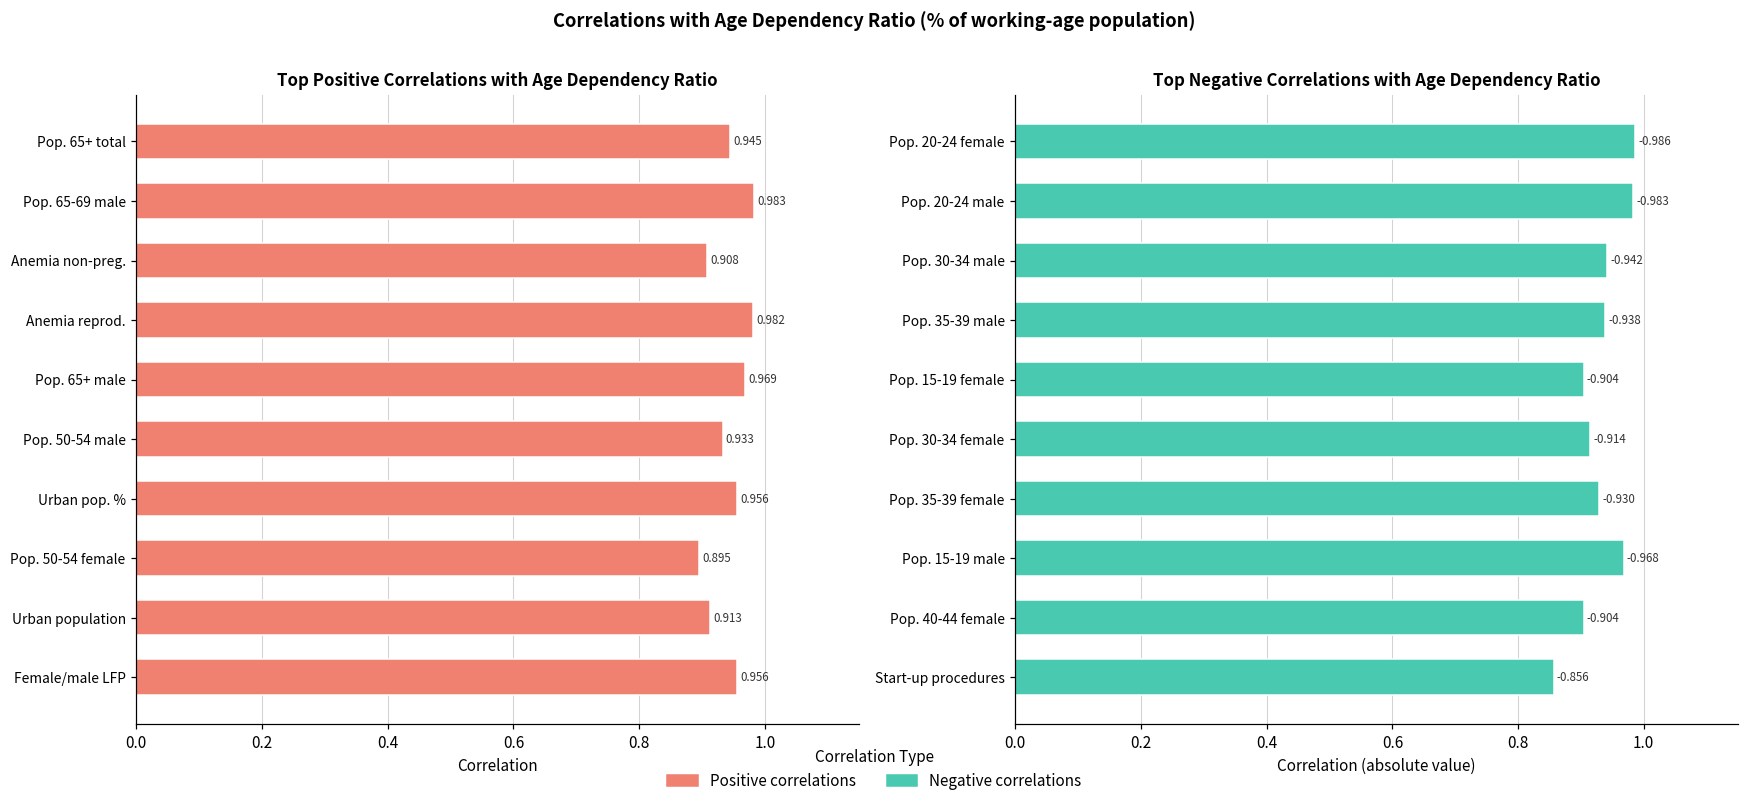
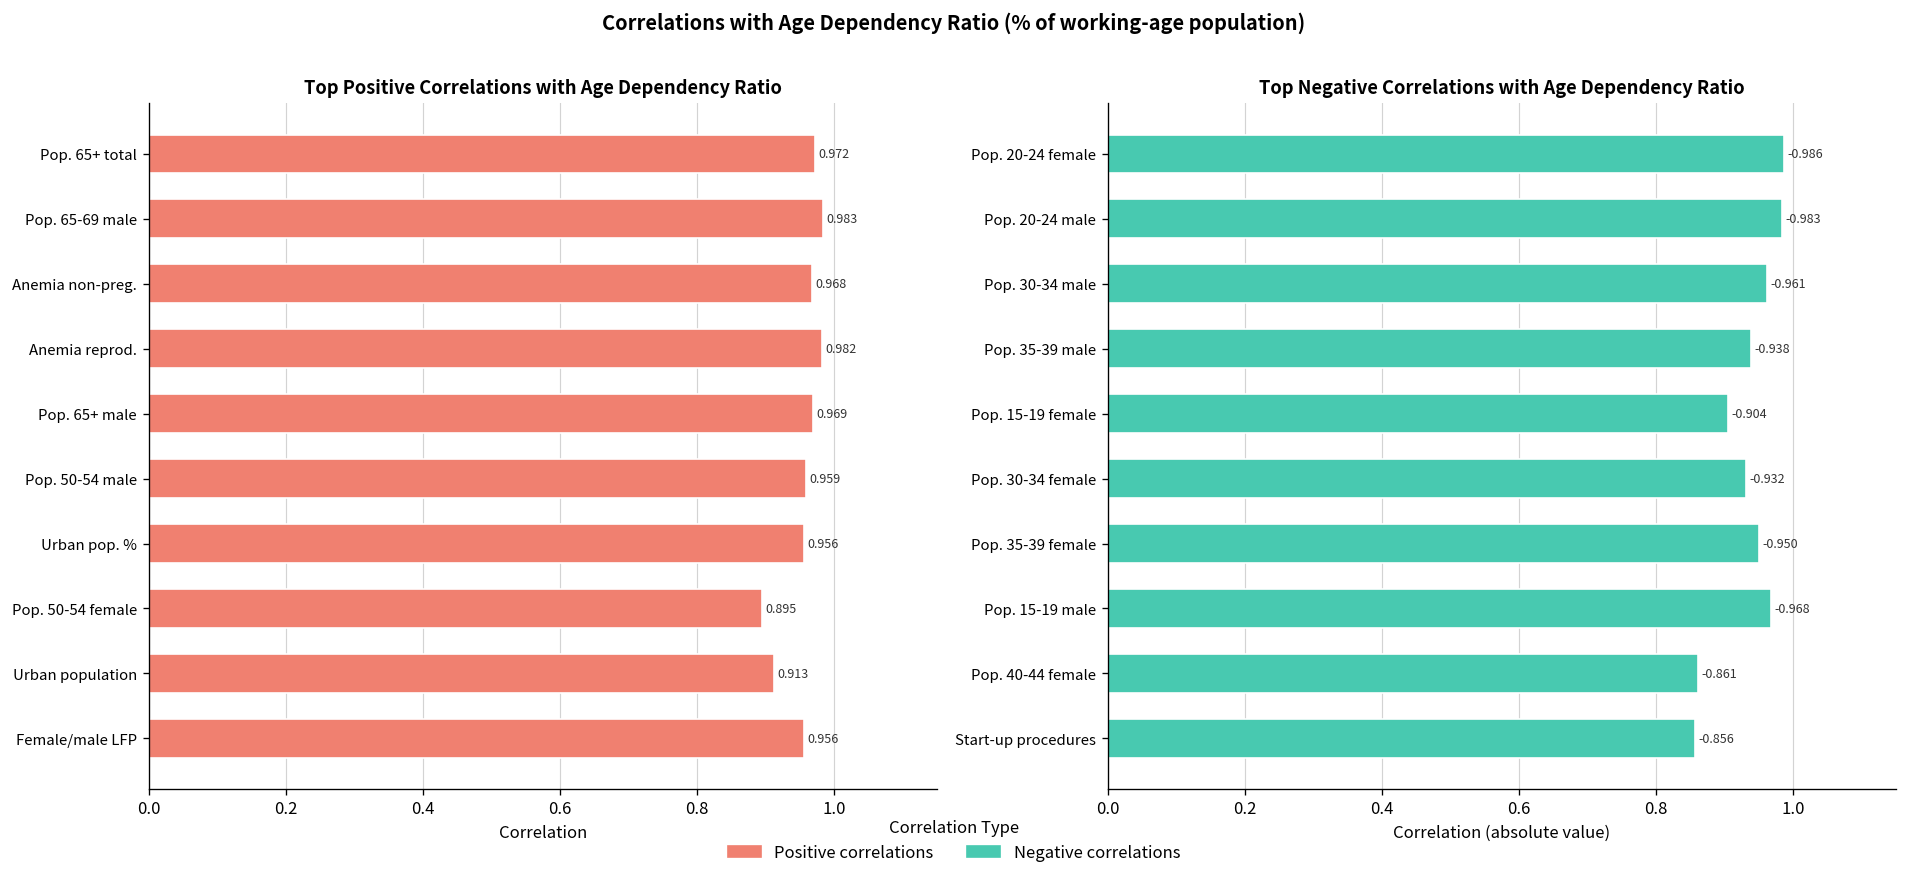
Top Positive Correlations with Age Dependency Ratio, Pop. 65+ total: 0.945 -> 0.972
Top Positive Correlations with Age Dependency Ratio, Anemia non-preg.: 0.908 -> 0.968
Top Positive Correlations with Age Dependency Ratio, Pop. 50-54 male: 0.933 -> 0.959
Top Negative Correlations with Age Dependency Ratio, Pop. 30-34 male: -0.942 -> -0.961
Top Negative Correlations with Age Dependency Ratio, Pop. 30-34 female: -0.914 -> -0.932
Top Negative Correlations with Age Dependency Ratio, Pop. 35-39 female: -0.930 -> -0.950
Top Negative Correlations with Age Dependency Ratio, Pop. 40-44 female: -0.904 -> -0.861
